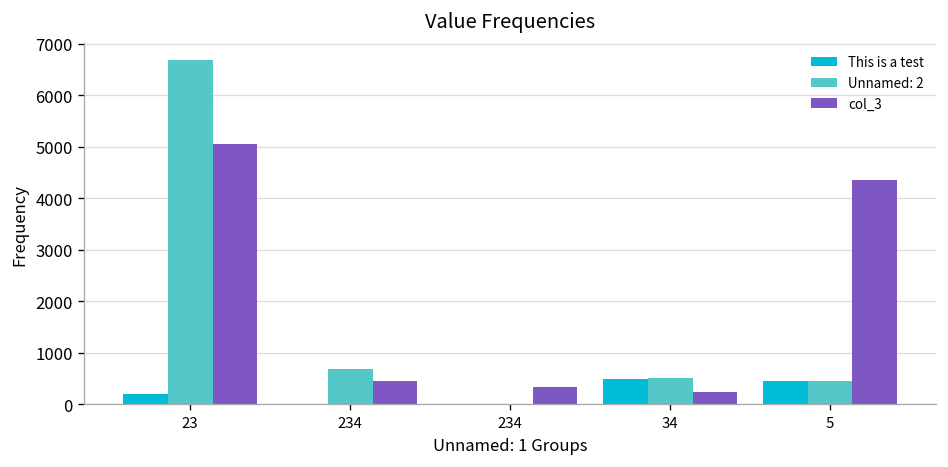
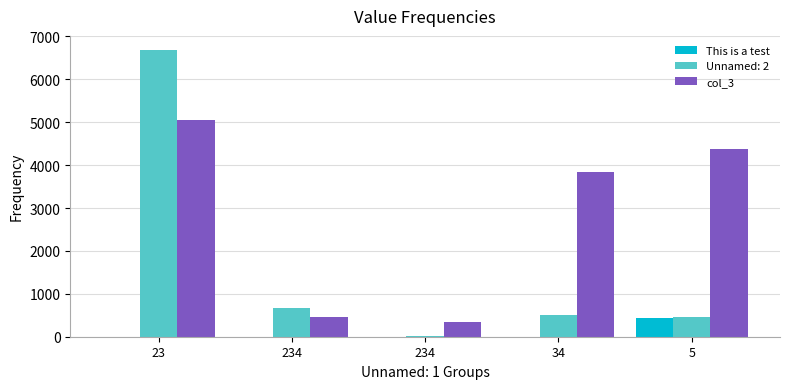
This is a test, 23: 200 -> 0
This is a test, 34: 500 -> 0
col_3, 34: 200 -> 3800
